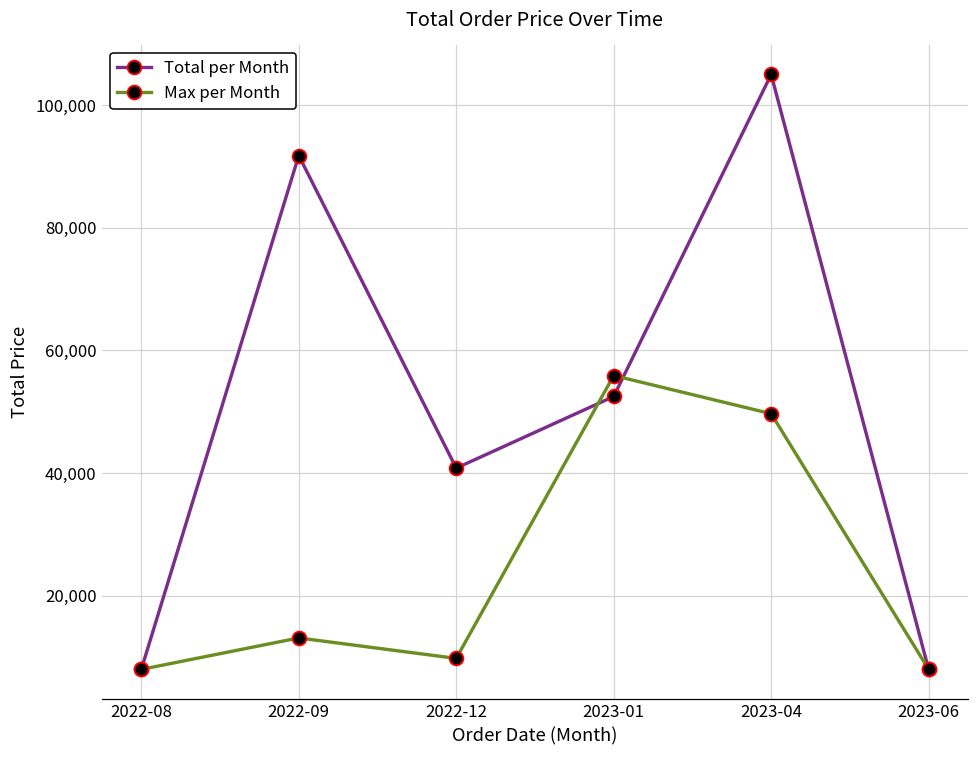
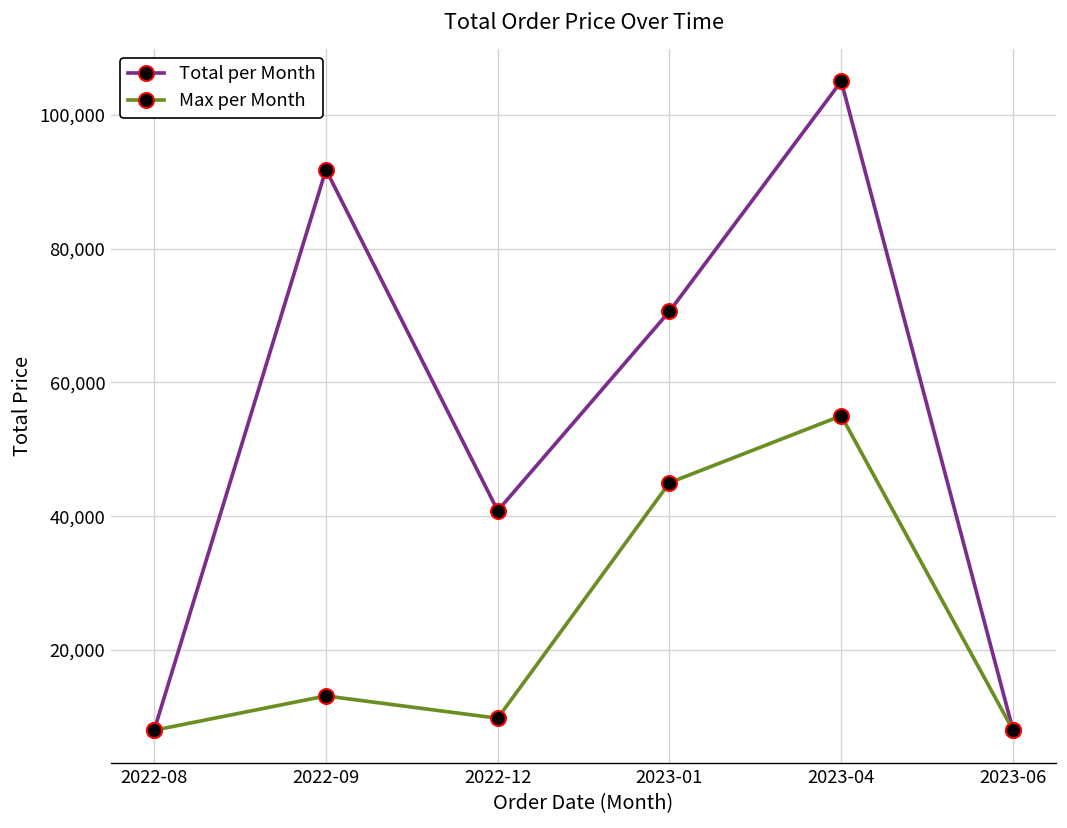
Total per Month, 2023-01: 53,000 -> 71,000
Max per Month, 2023-01: 56,000 -> 45,000
Max per Month, 2023-04: 50,000 -> 55,000
